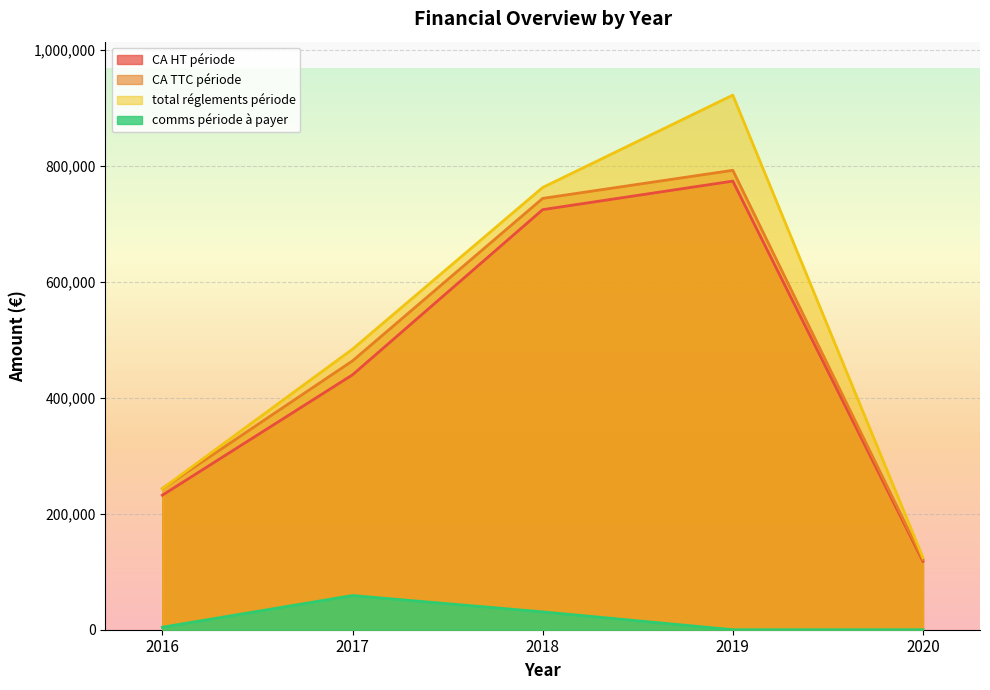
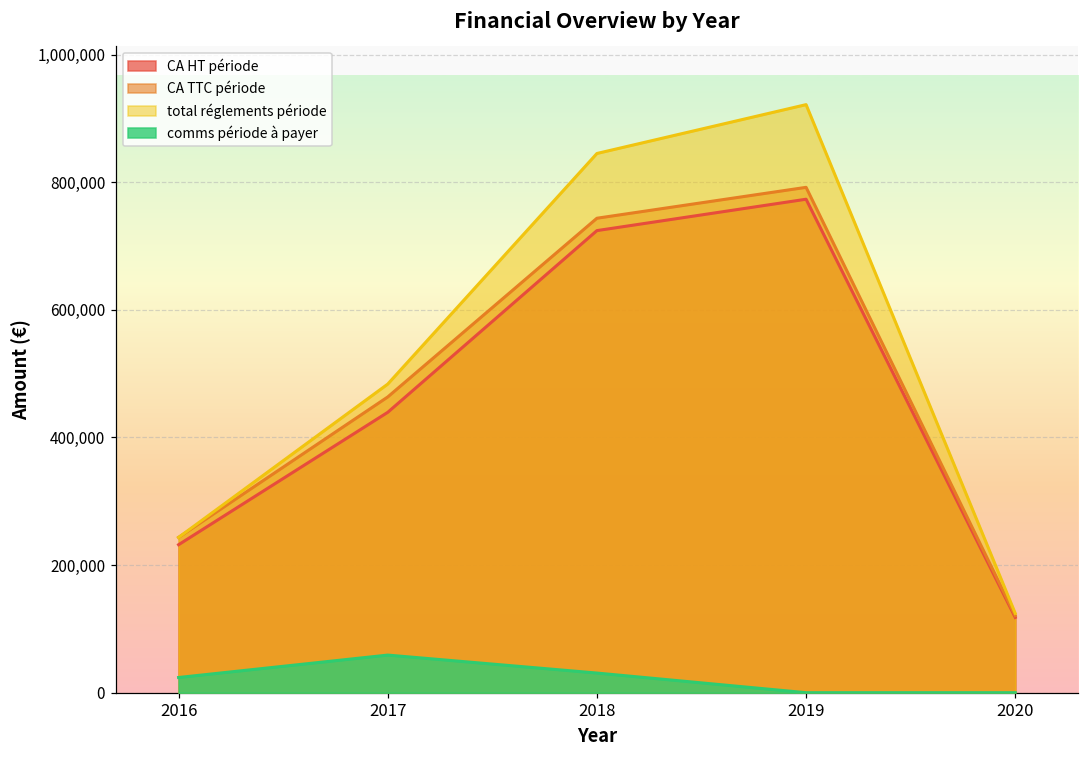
comms période à payer, 2016: 0 -> 20,000
total réglements période, 2018: 760,000 -> 840,000
